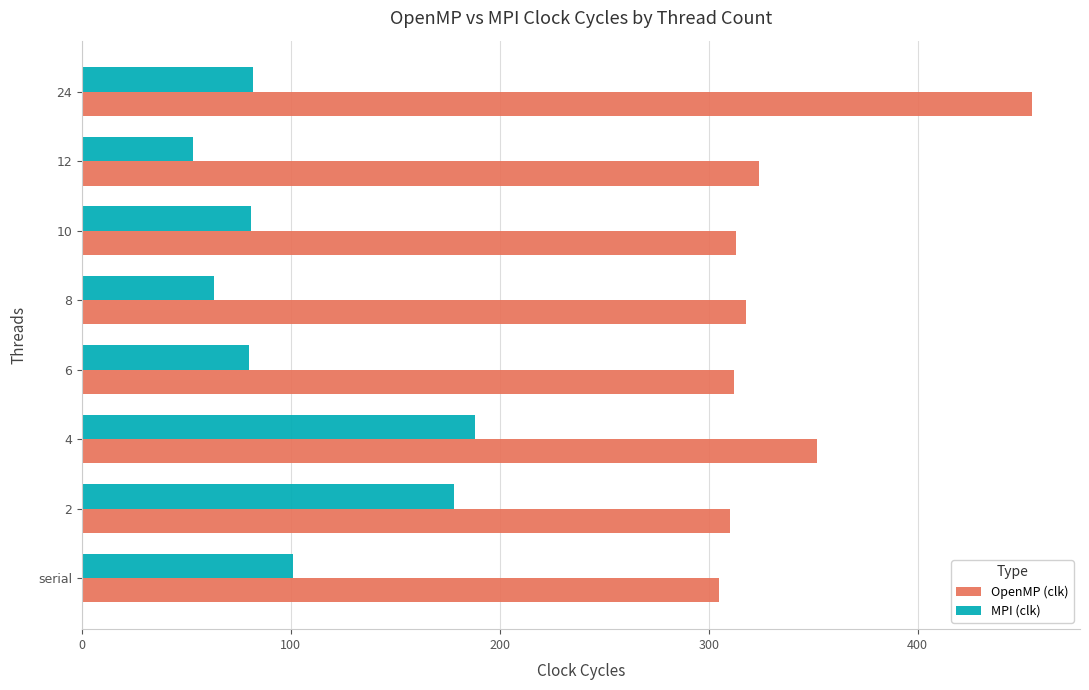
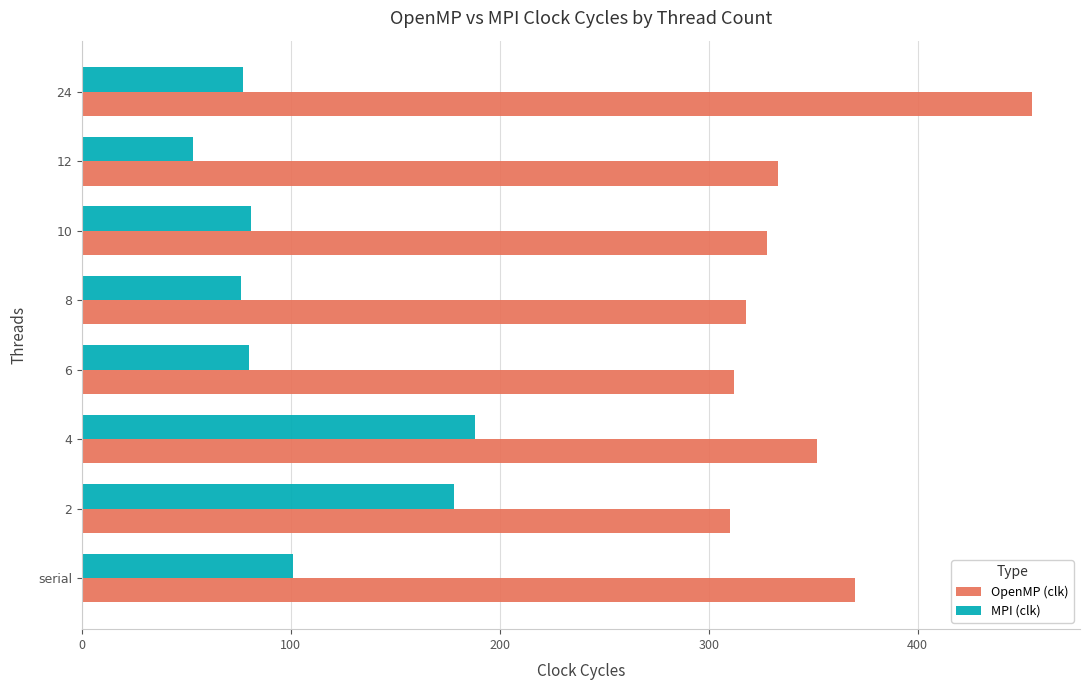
MPI (clk), 24: 82 -> 77
OpenMP (clk), 12: 324 -> 333
OpenMP (clk), 10: 313 -> 328
MPI (clk), 8: 63 -> 76
OpenMP (clk), serial: 305 -> 370
